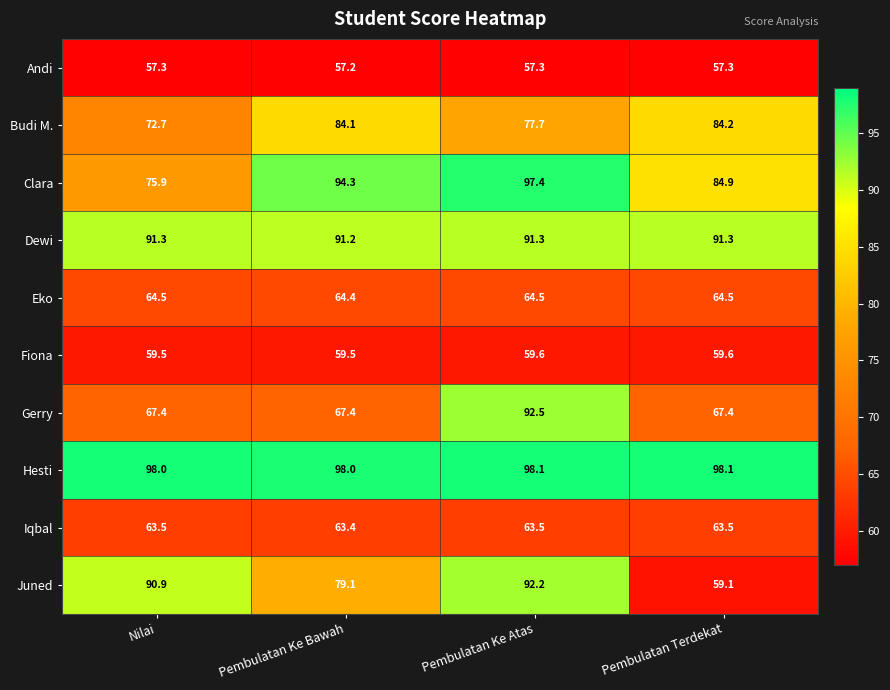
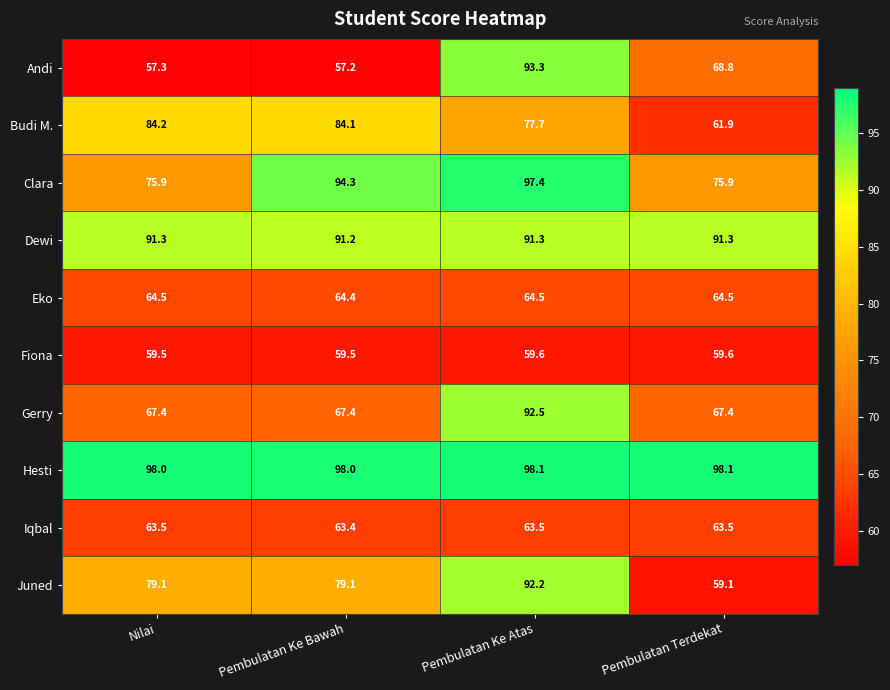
Andi, Pembulatan Ke Atas: 57.3 -> 93.3
Andi, Pembulatan Terdekat: 57.3 -> 68.8
Budi M., Nilai: 72.7 -> 84.2
Budi M., Pembulatan Terdekat: 84.2 -> 61.9
Clara, Pembulatan Terdekat: 84.9 -> 75.9
Juned, Nilai: 90.9 -> 79.1
